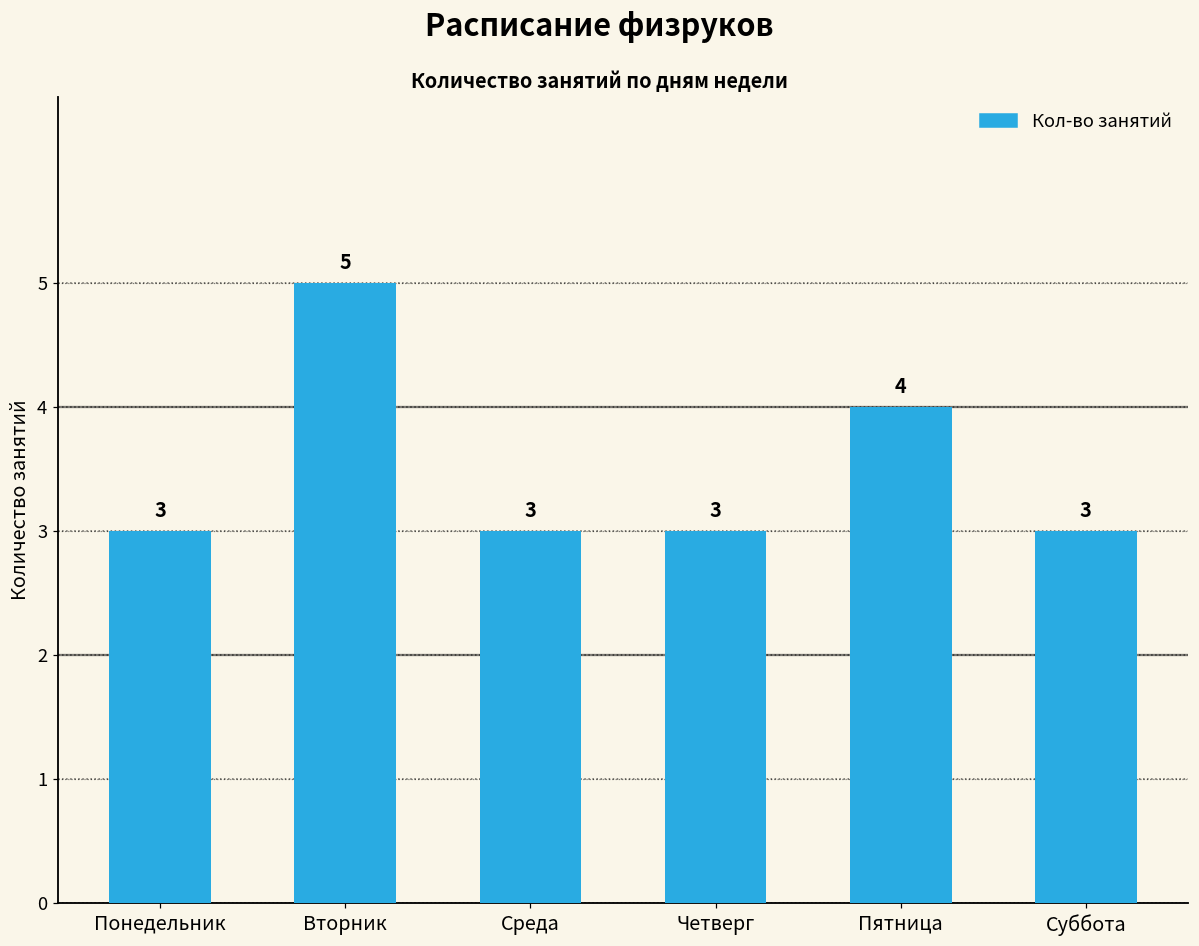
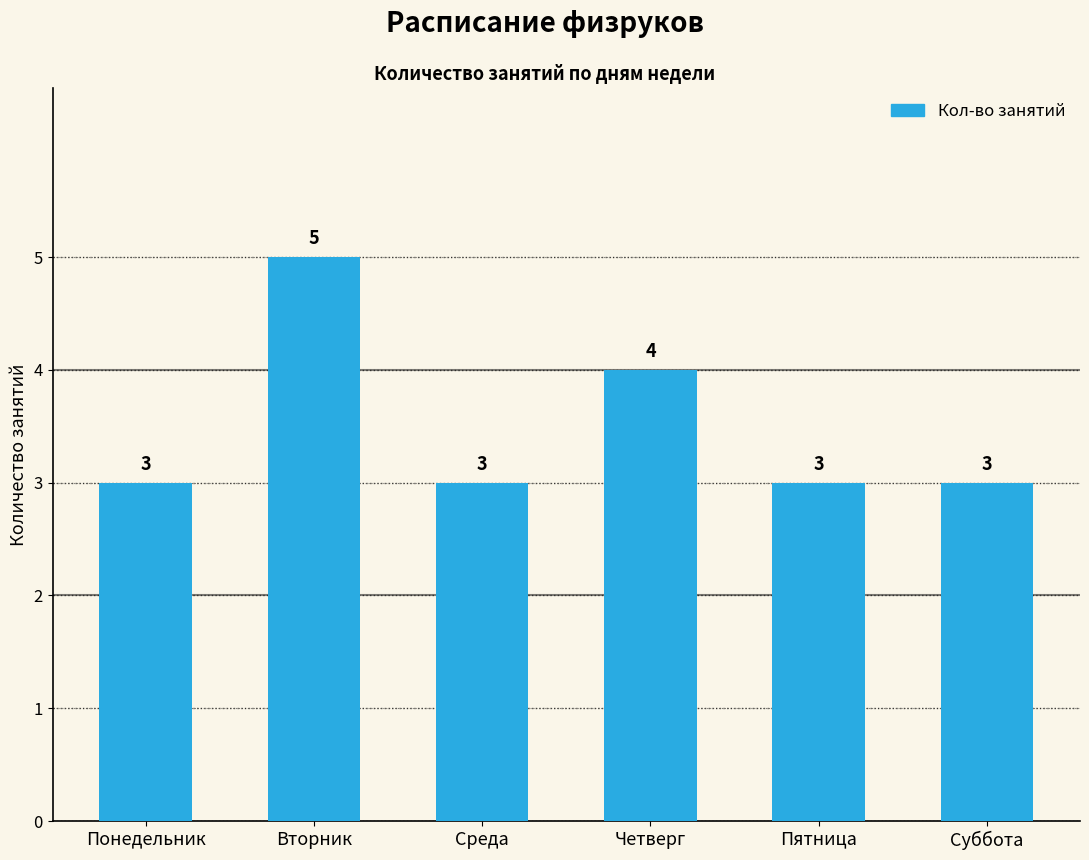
Четверг: 3 -> 4
Пятница: 4 -> 3
